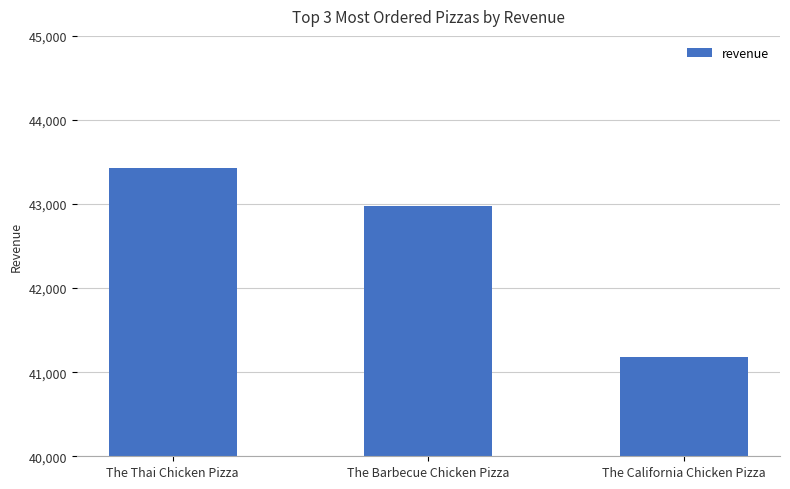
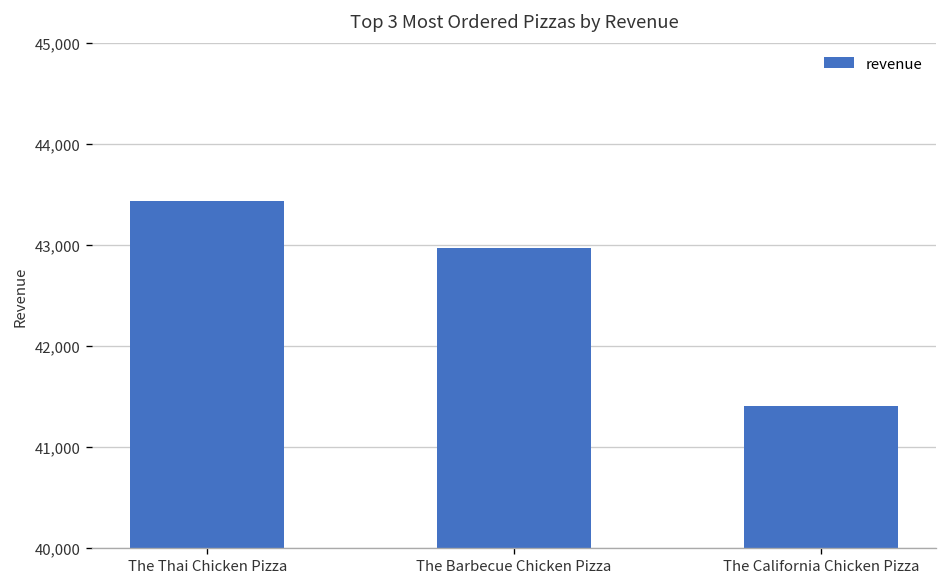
The California Chicken Pizza: 41,200 -> 41,400
